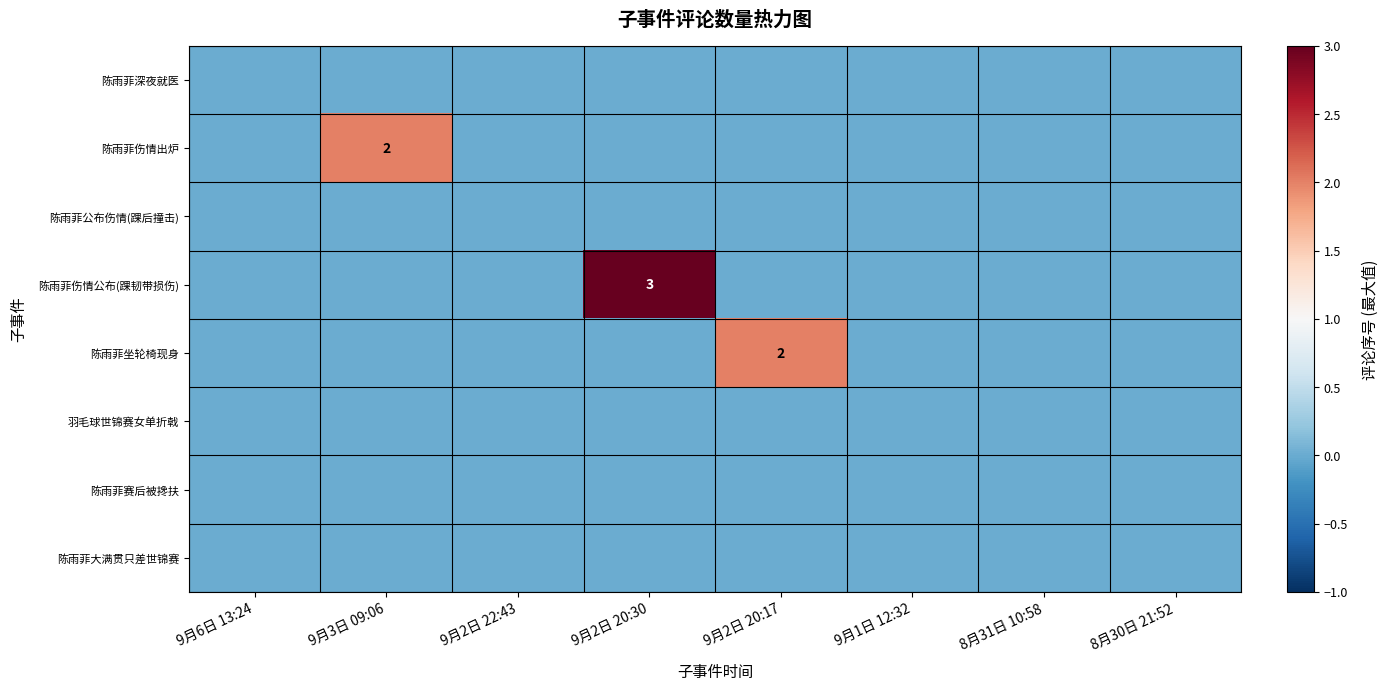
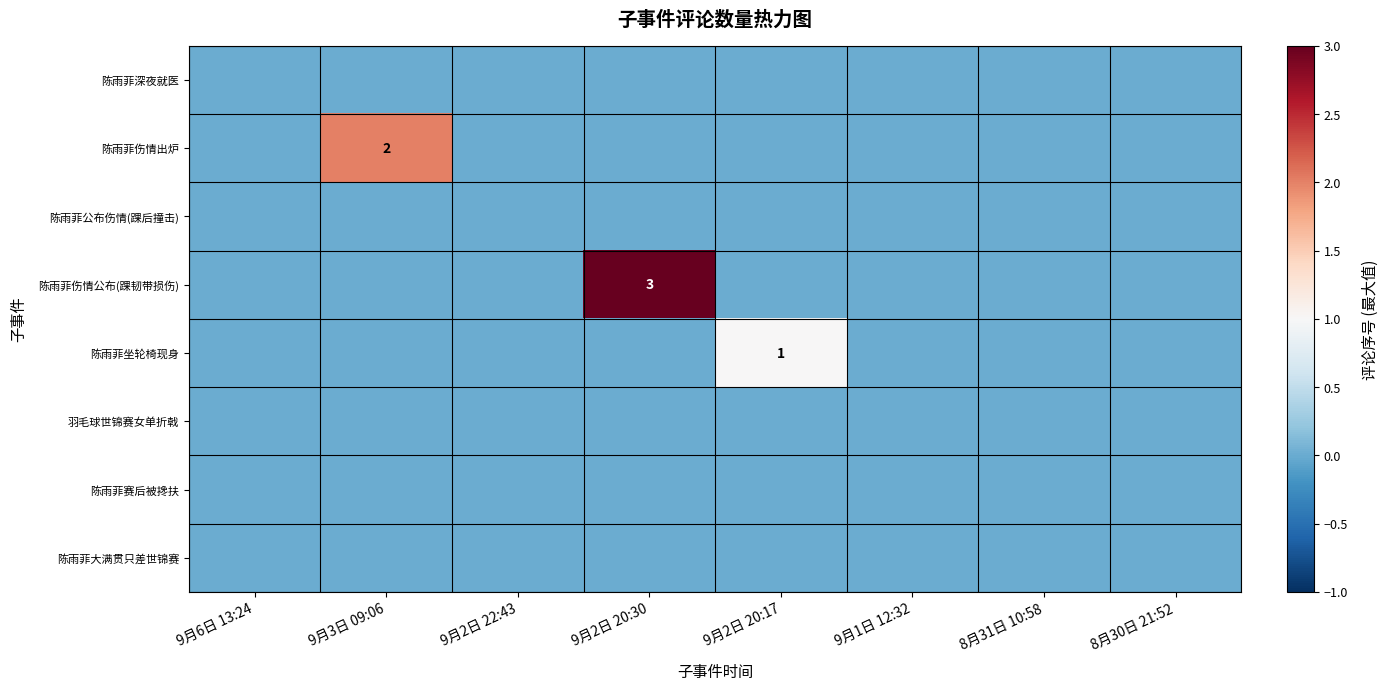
陈雨菲坐轮椅现身, 9月2日 20:17: 2 -> 1
